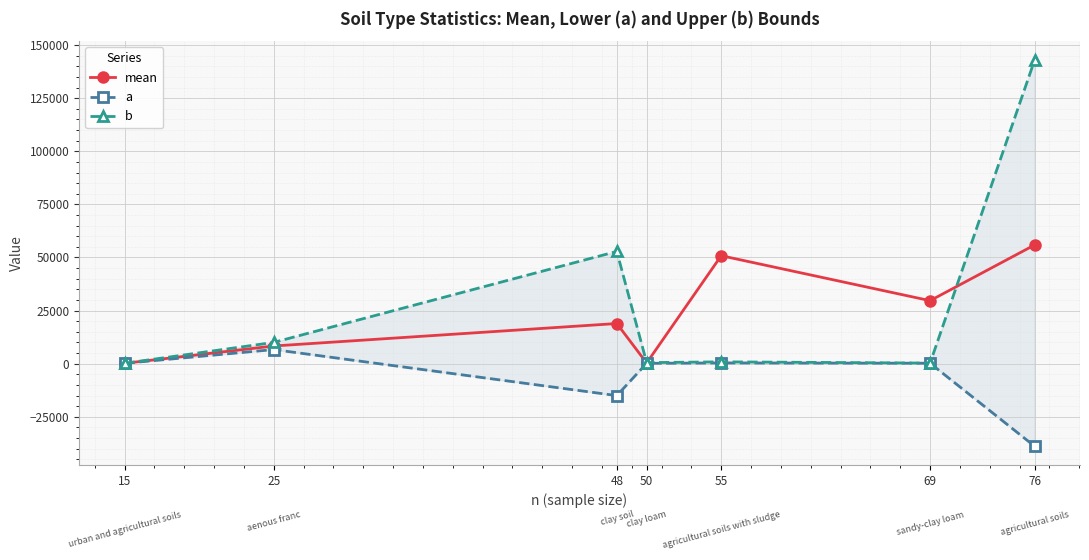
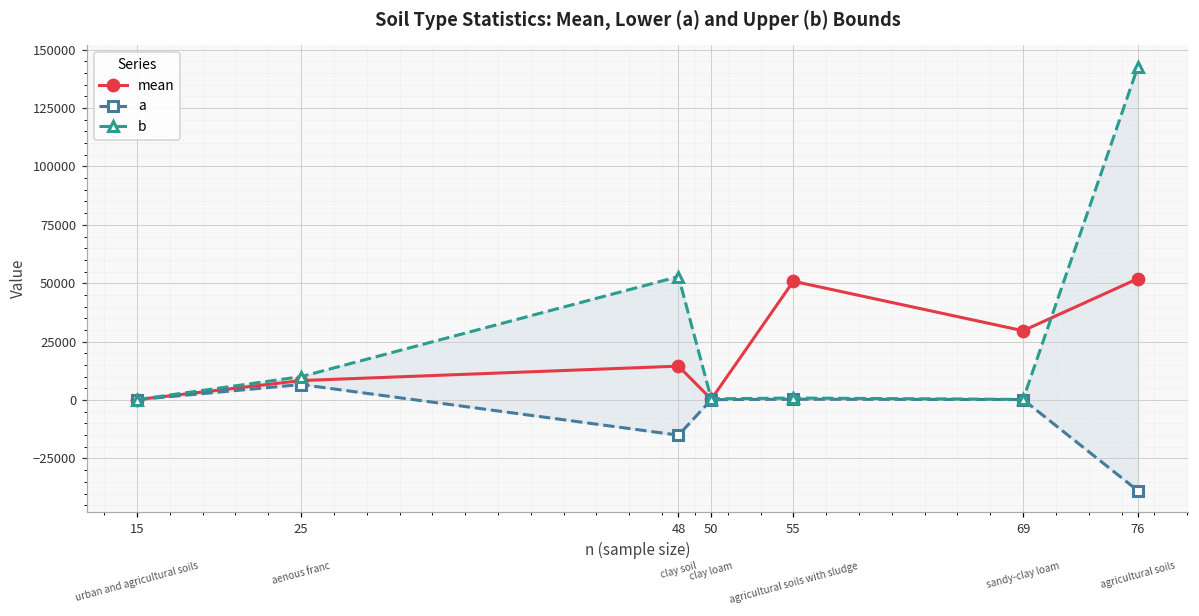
mean, 48: 19000 -> 15000
mean, 76: 56000 -> 52000
